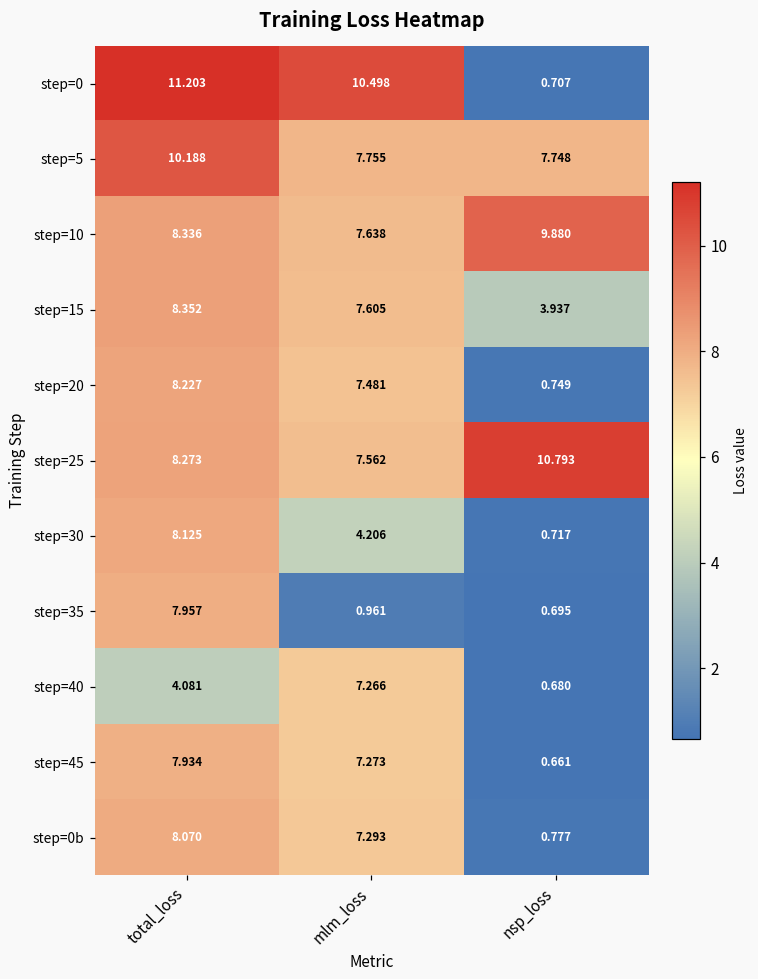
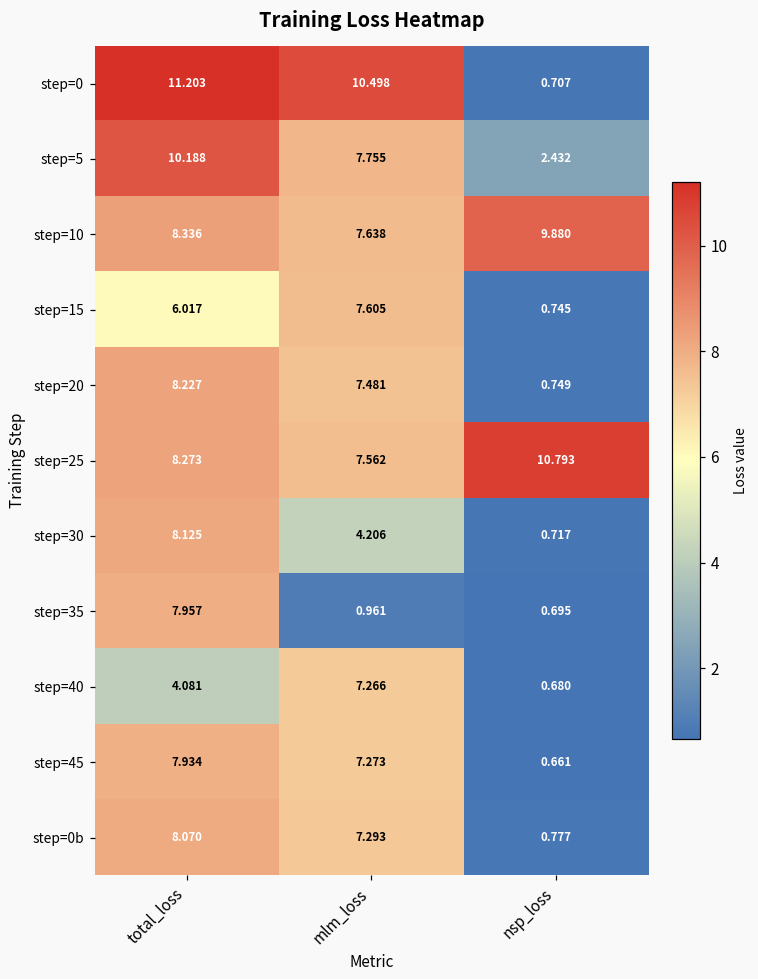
step=5, nsp_loss: 7.748 -> 2.432
step=15, total_loss: 8.352 -> 6.017
step=15, nsp_loss: 3.937 -> 0.745
